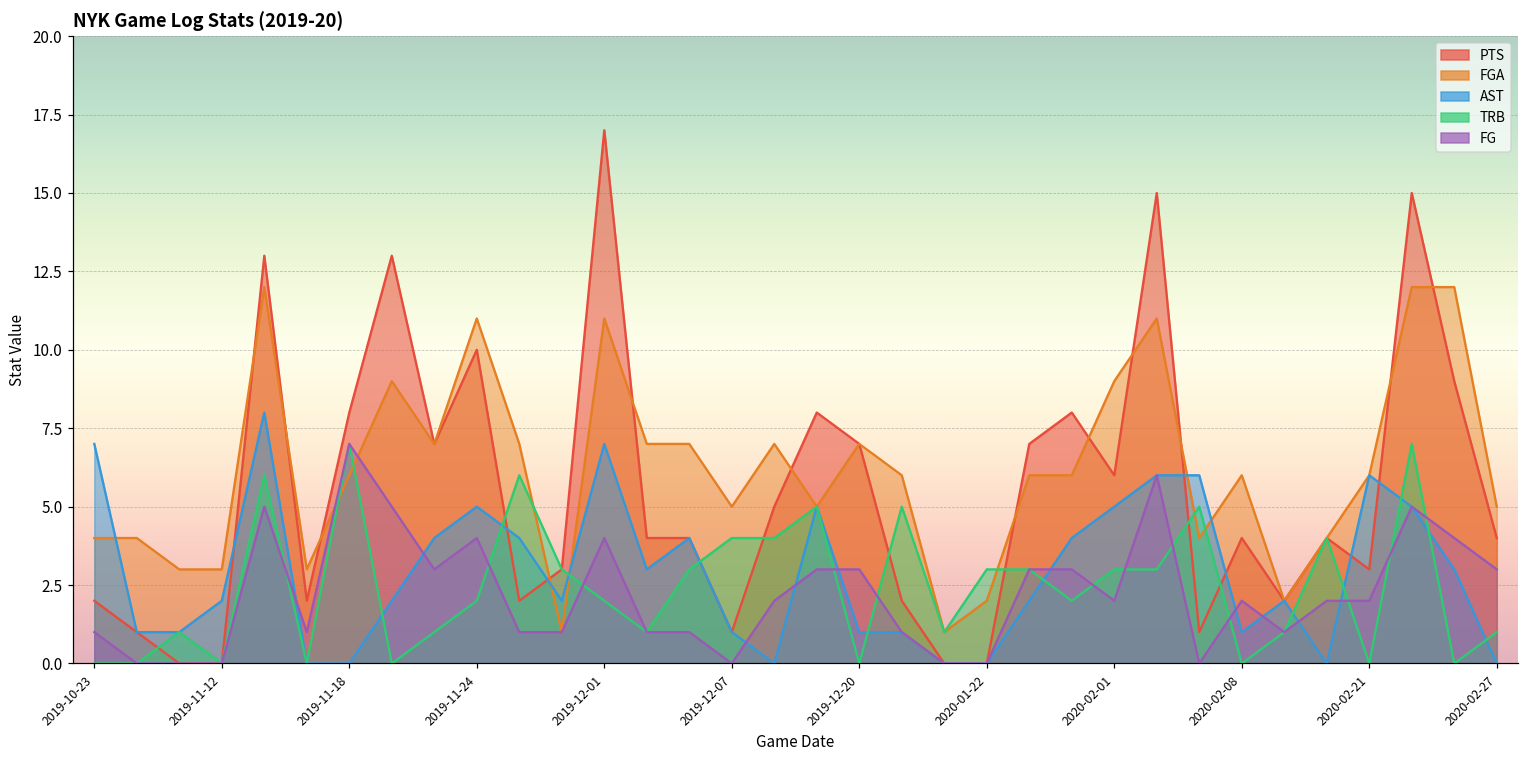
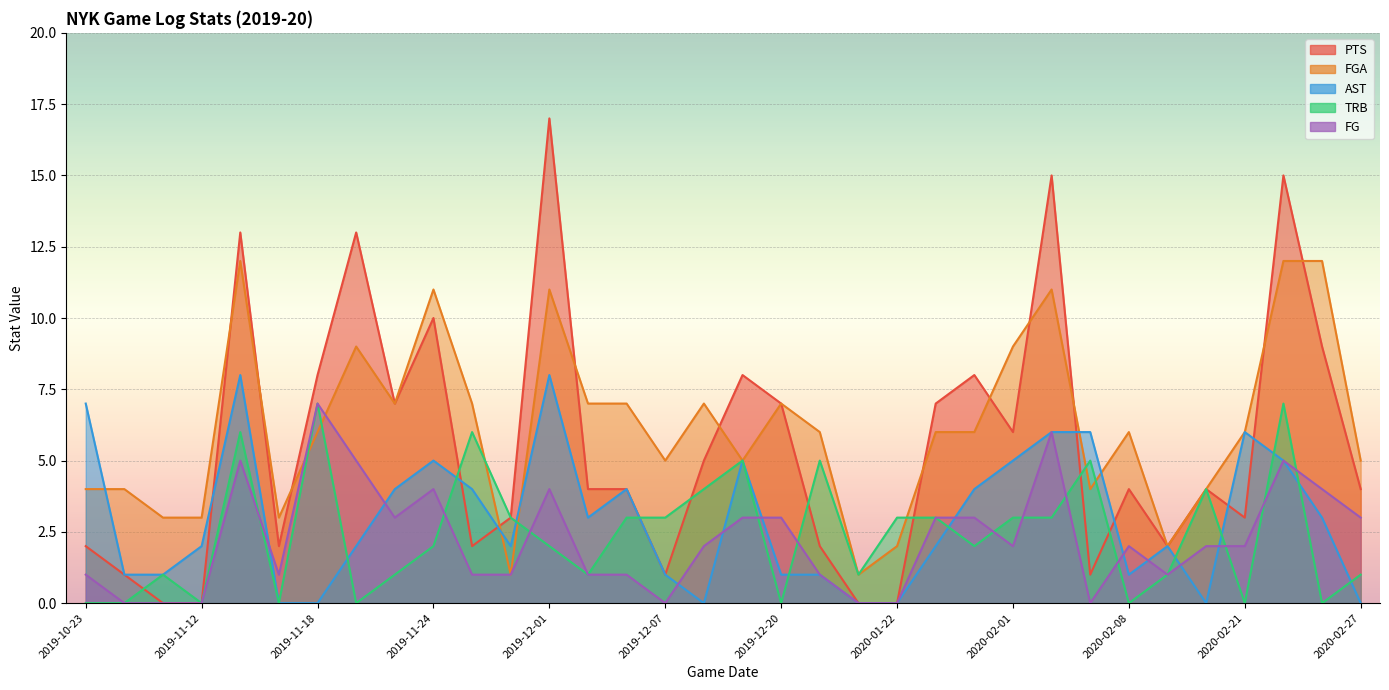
AST, 2019-12-01: 7 -> 8
TRB, 2019-12-07: 4 -> 3
